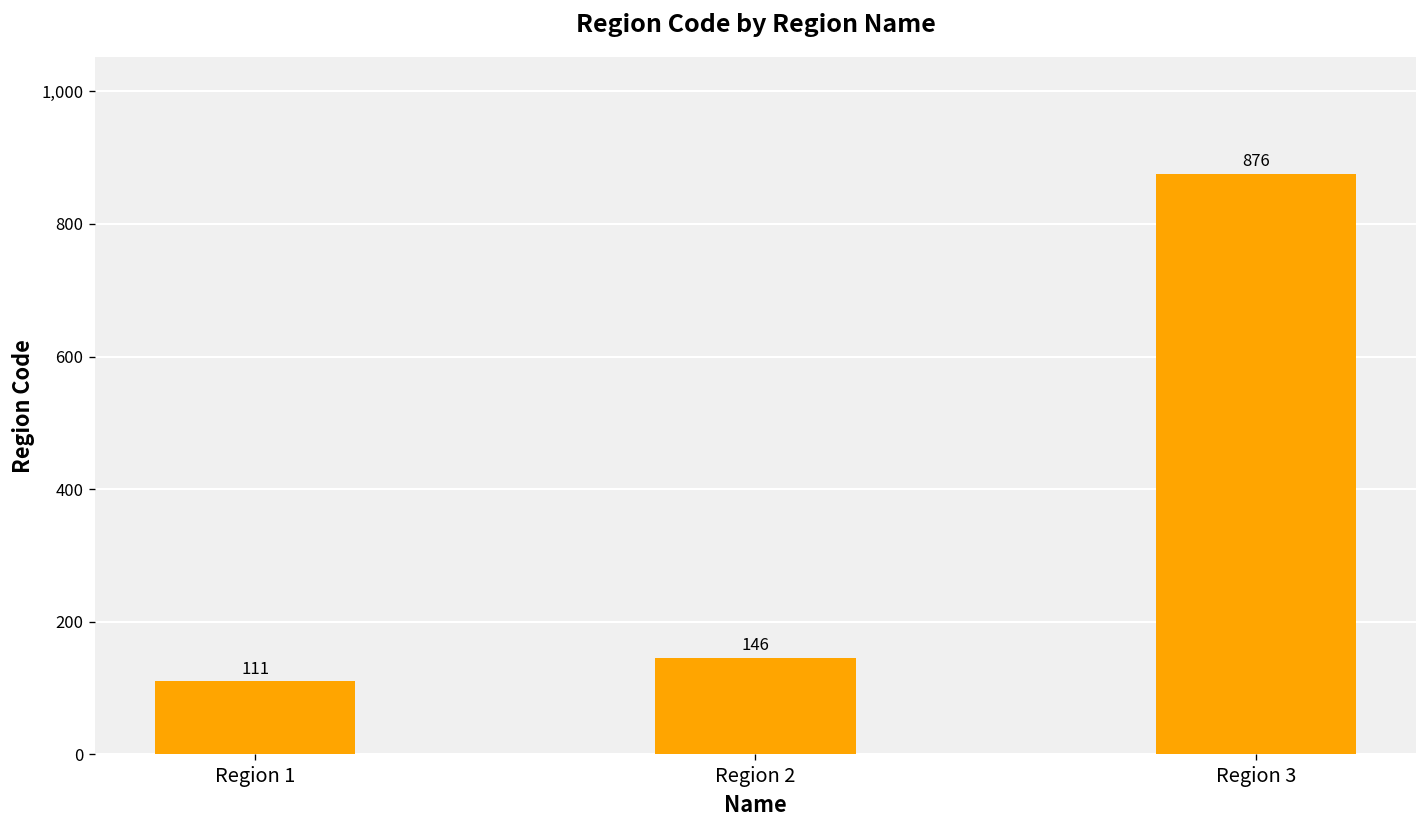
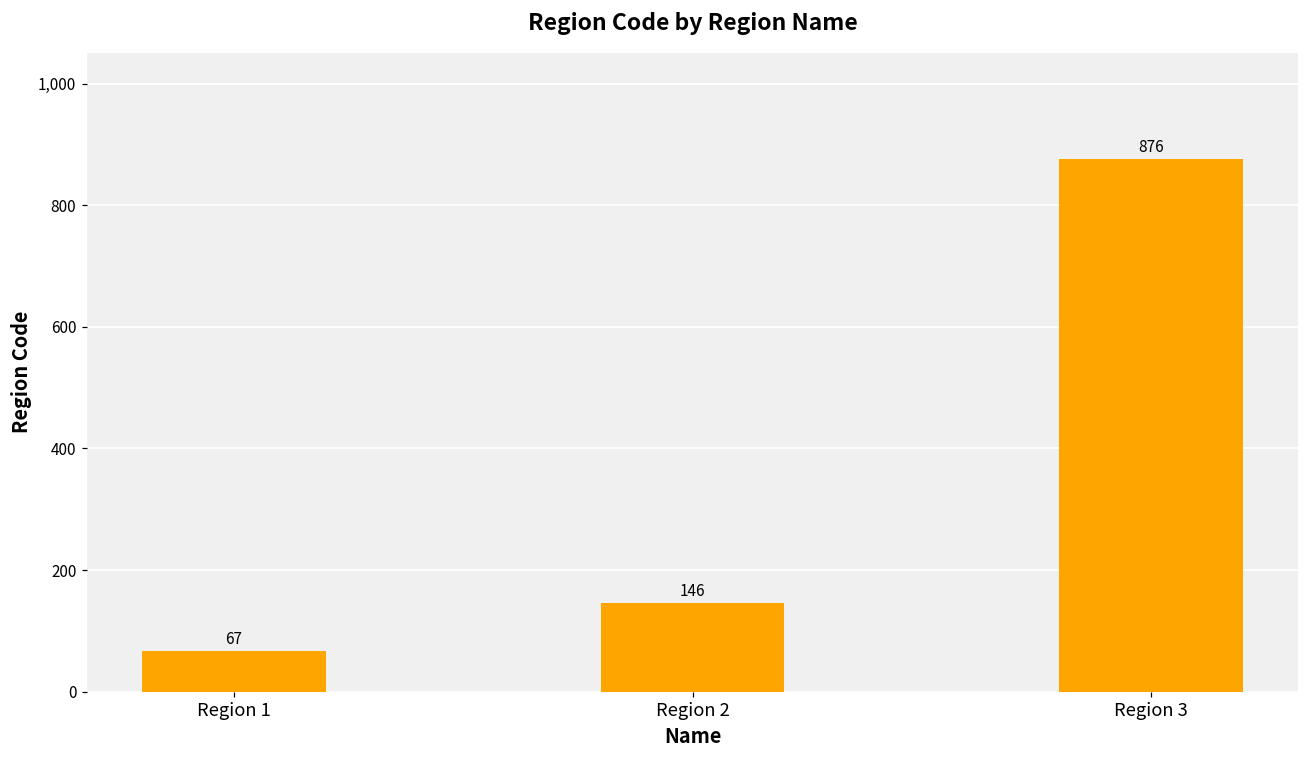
Region 1: 111 -> 67
